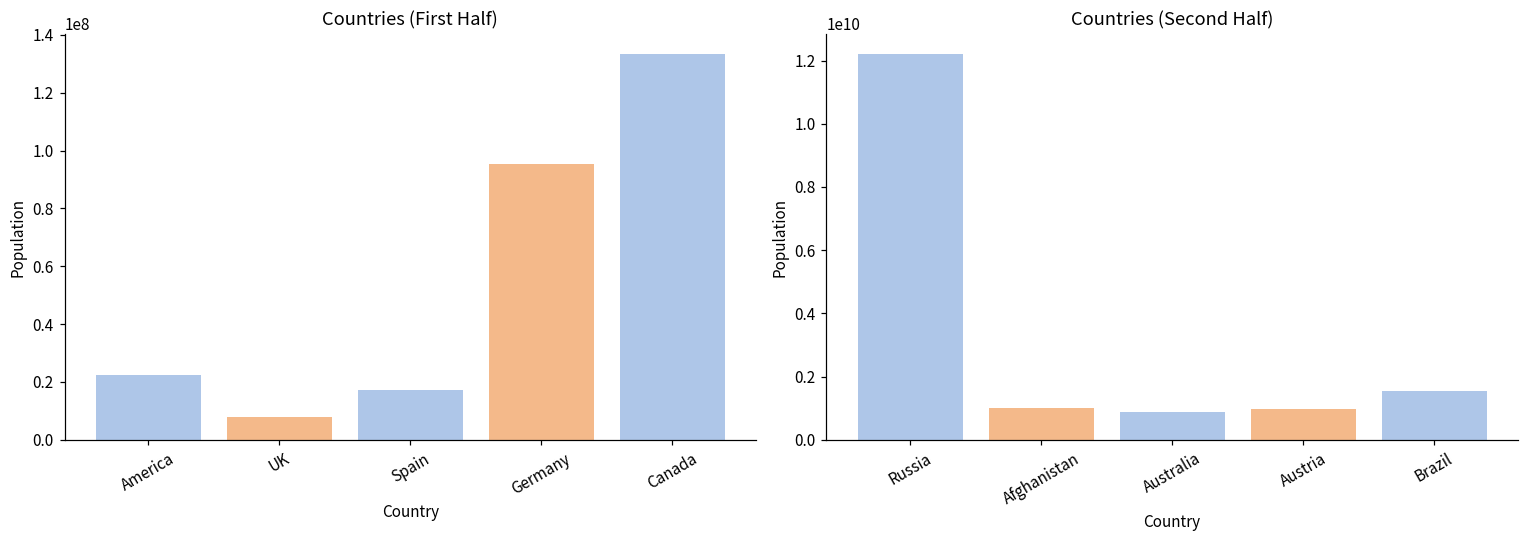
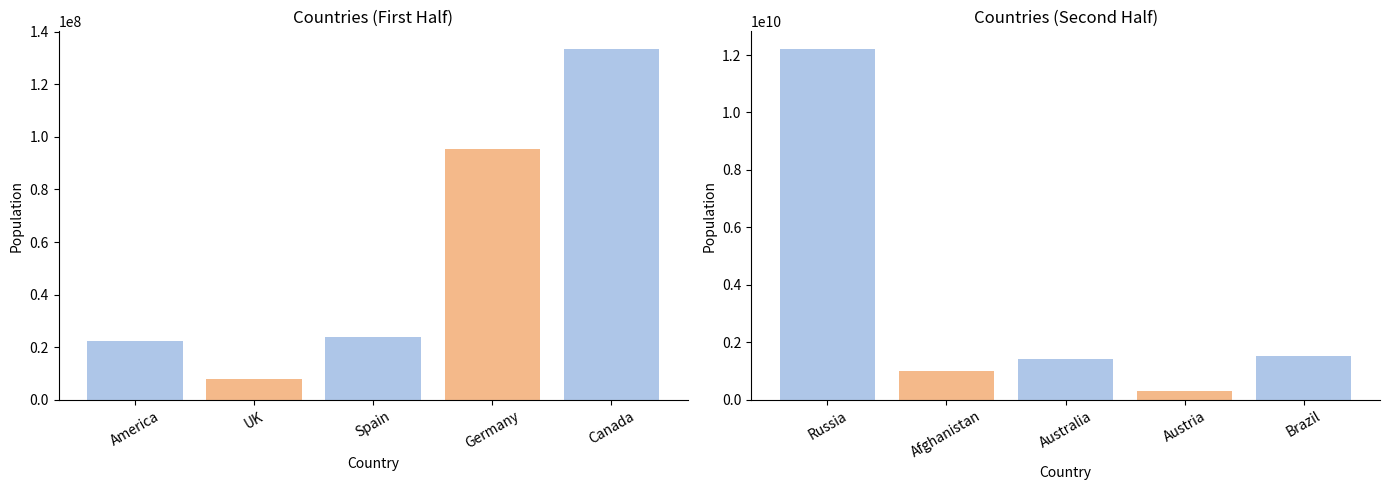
Countries (First Half), Spain: 17000000 -> 24000000
Countries (Second Half), Australia: 900000000 -> 1400000000
Countries (Second Half), Austria: 1000000000 -> 300000000
